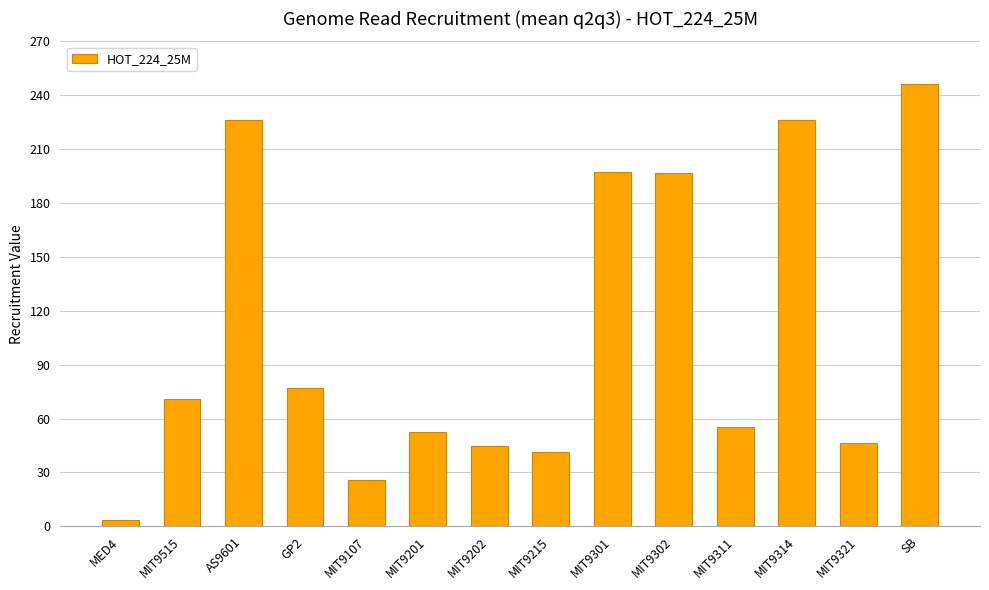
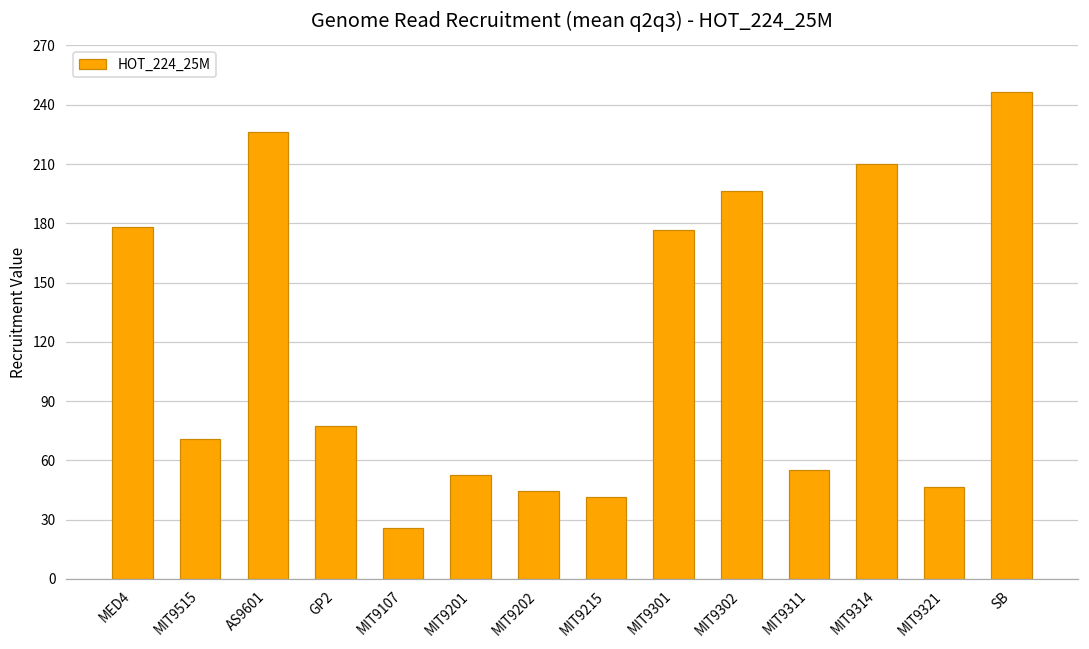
MED4: 4 -> 178
MIT9301: 197 -> 177
MIT9314: 226 -> 210
